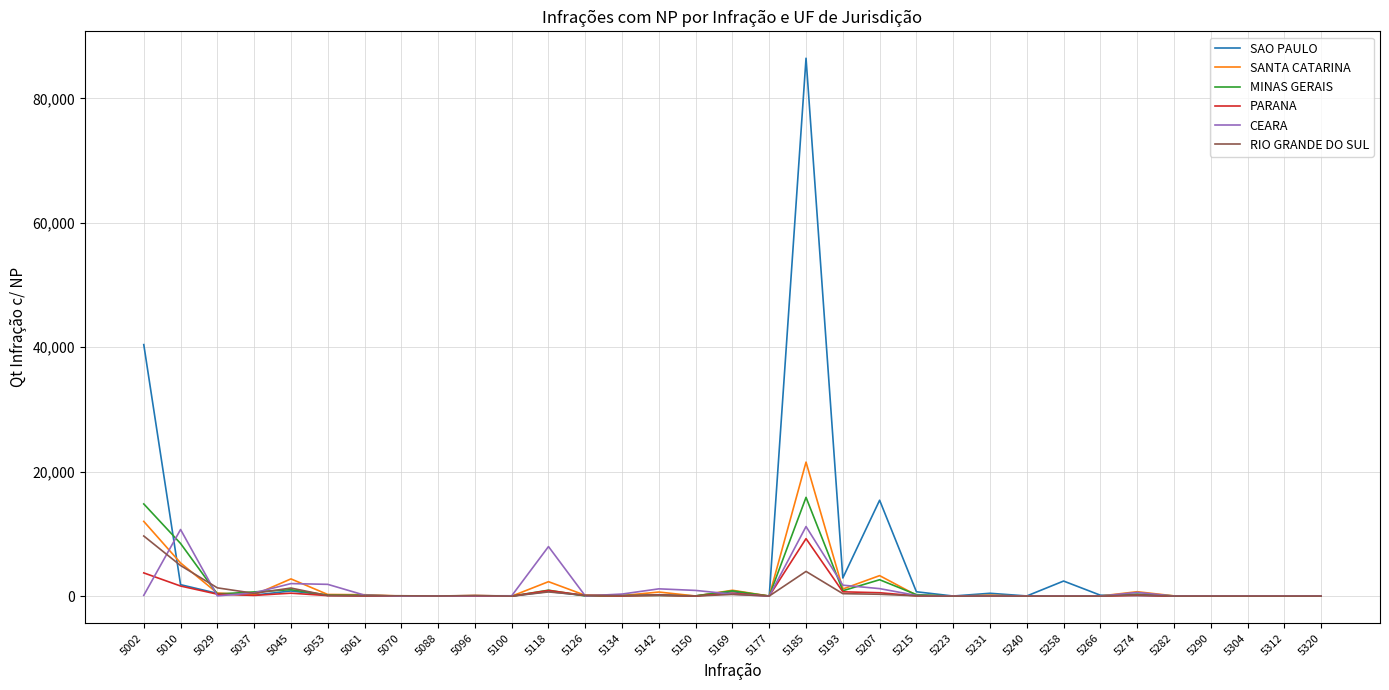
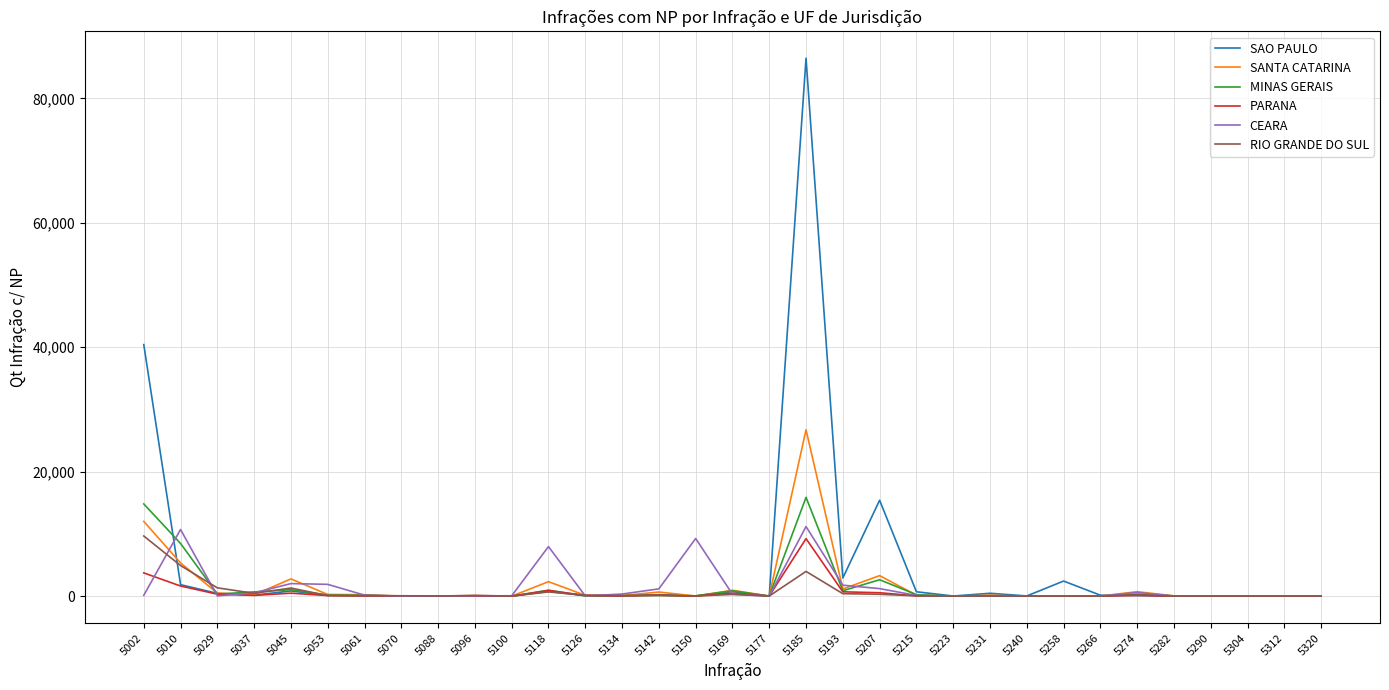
CEARA, 5150: 1,000 -> 9,000
SANTA CATARINA, 5185: 22,000 -> 27,000
